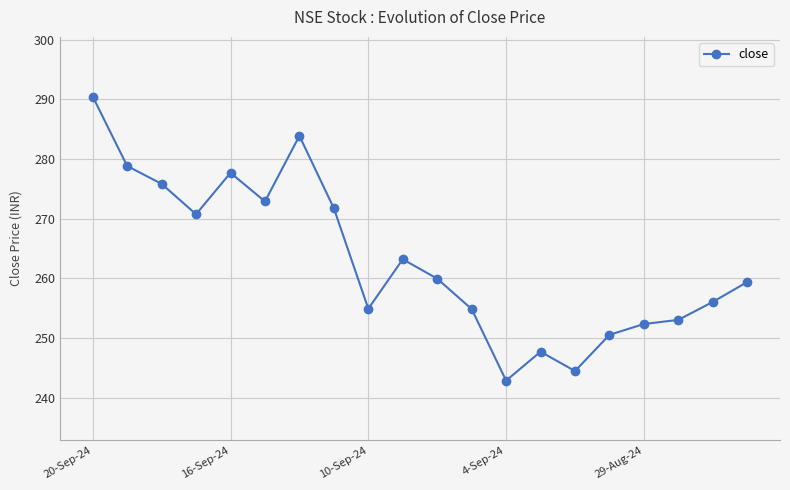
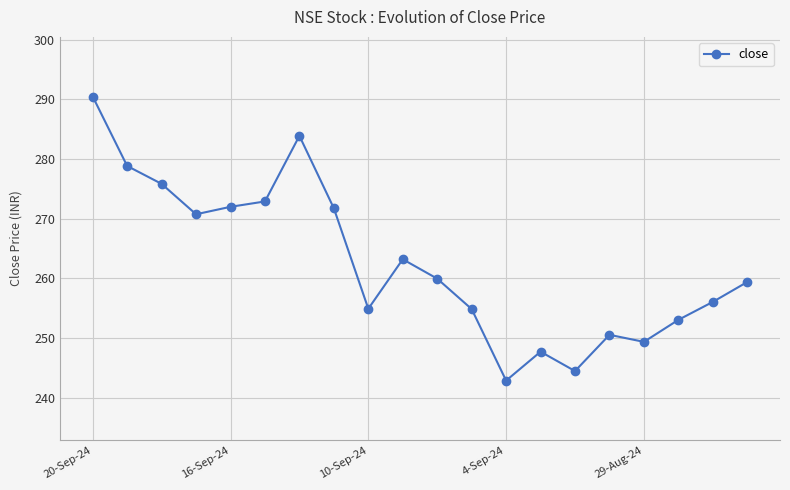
16-Sep-24: 278 -> 272
29-Aug-24: 252 -> 249
